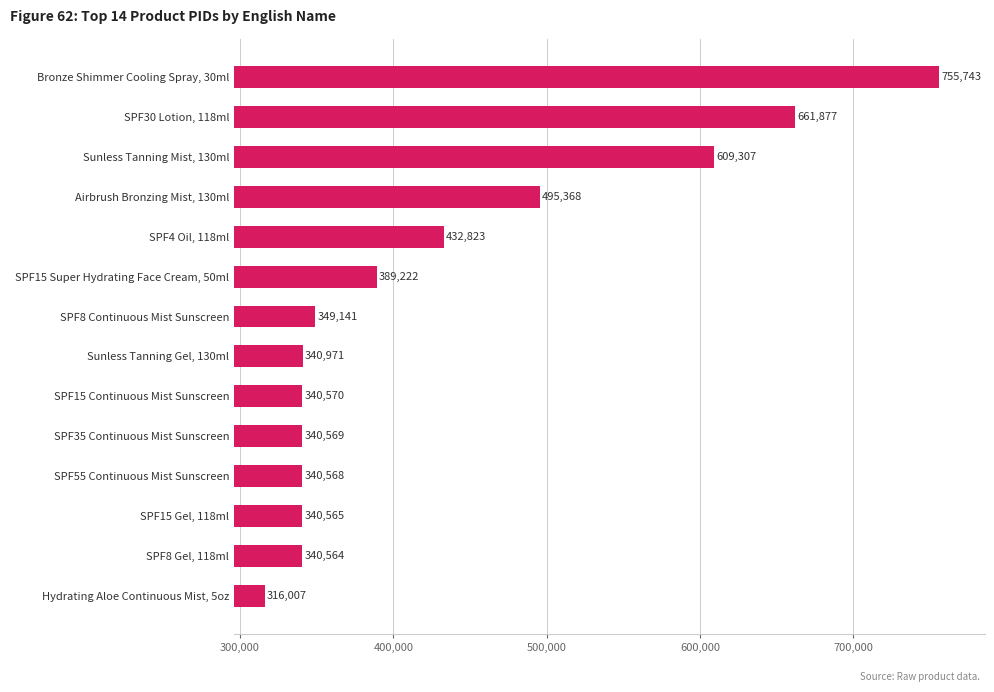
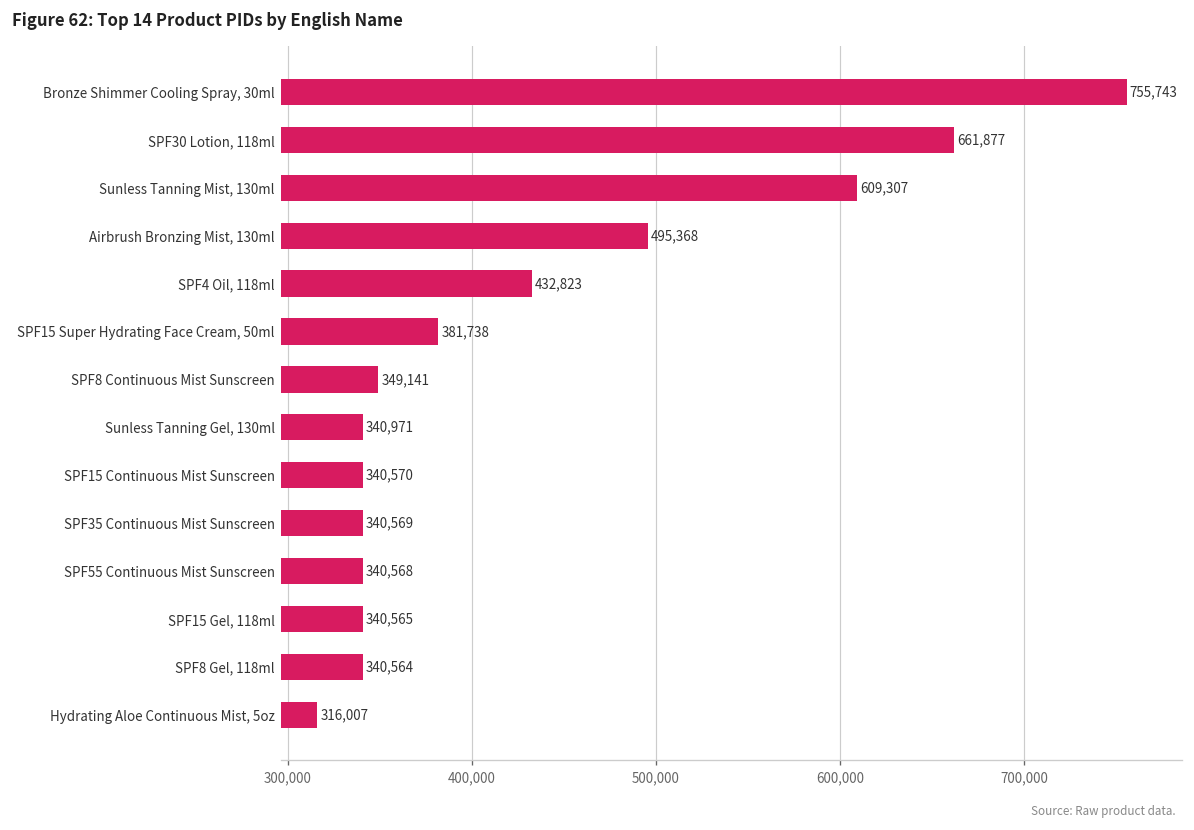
SPF15 Super Hydrating Face Cream, 50ml: 389,222 -> 381,738
